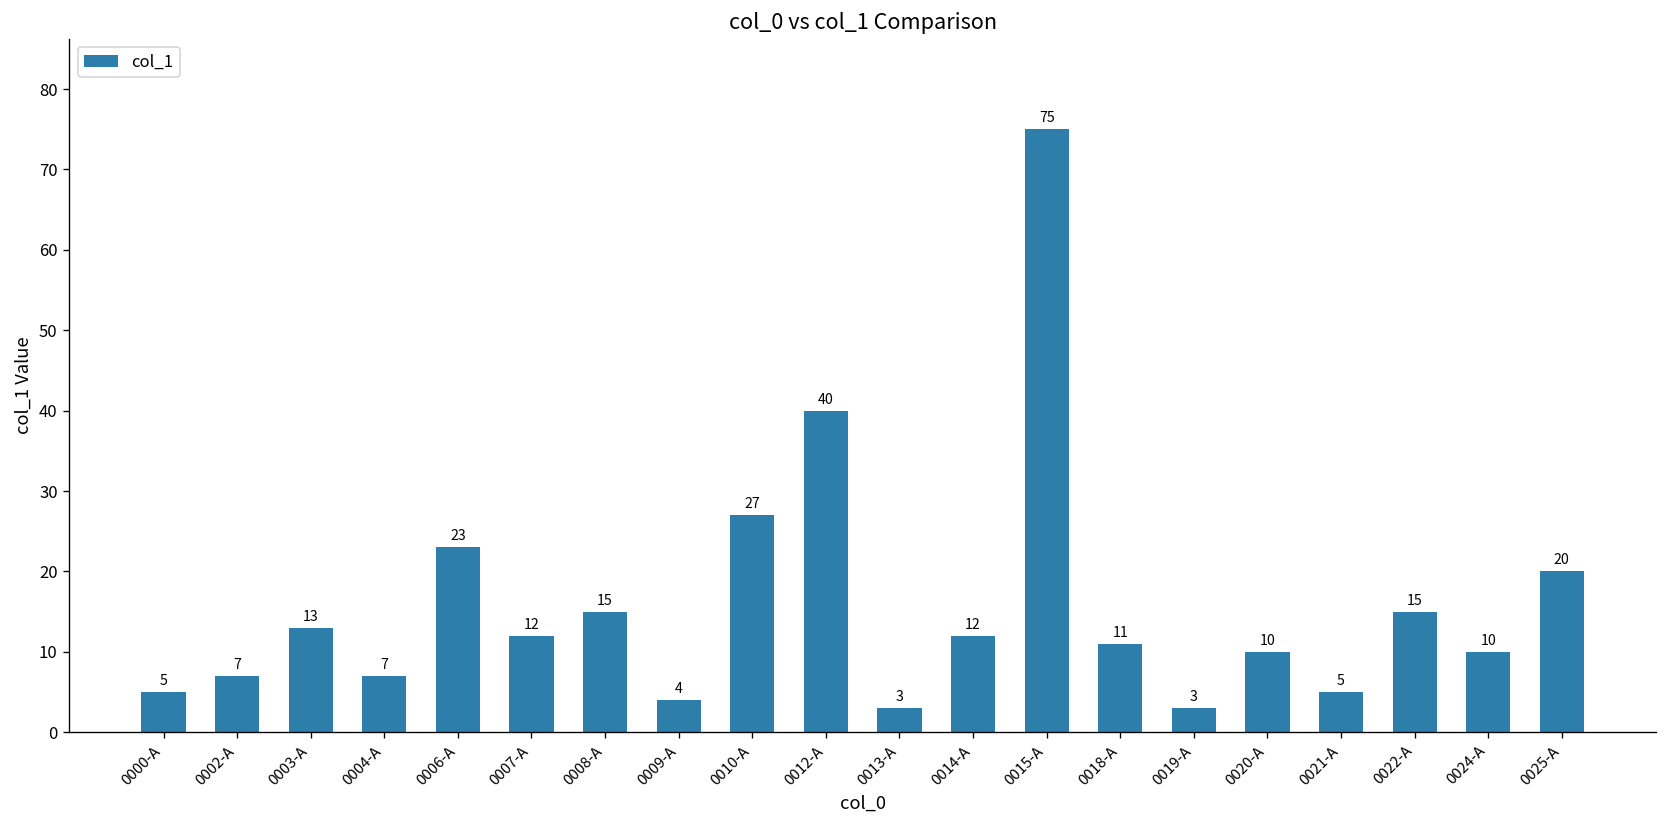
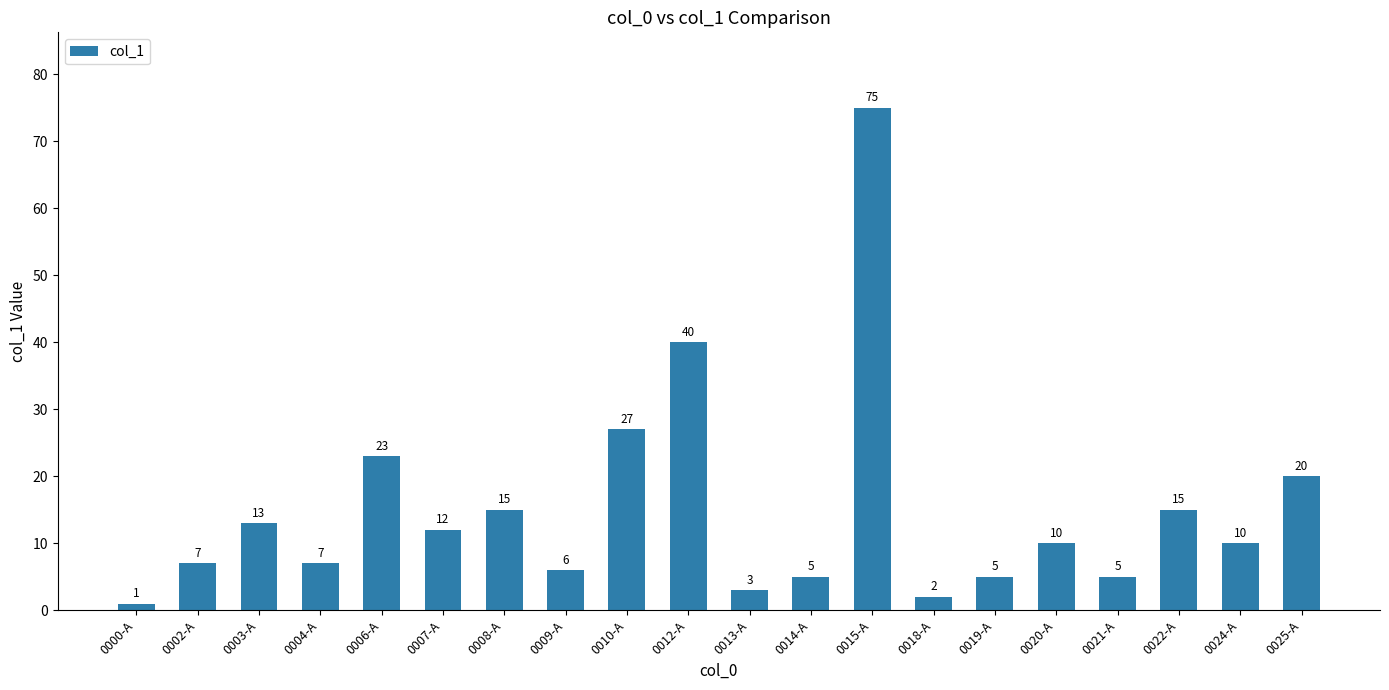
0000-A: 5 -> 1
0009-A: 4 -> 6
0014-A: 12 -> 5
0018-A: 11 -> 2
0019-A: 3 -> 5
